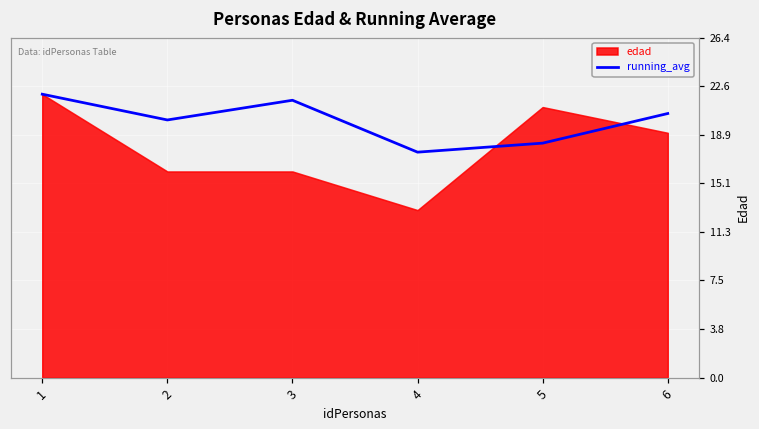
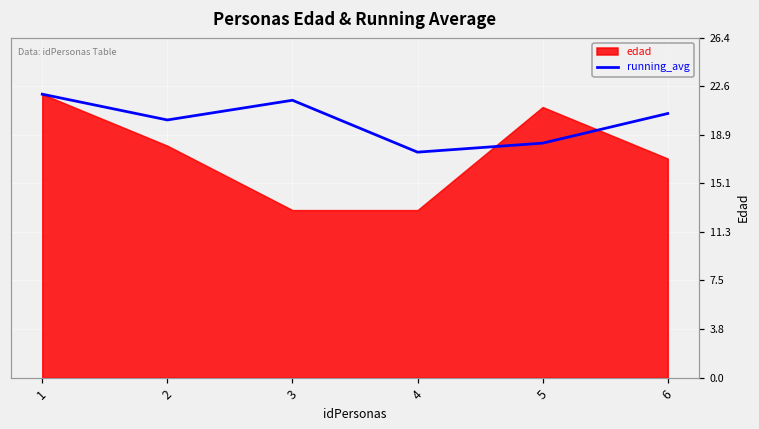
edad, 2: 16 -> 18
edad, 3: 16 -> 13
edad, 6: 19 -> 17
